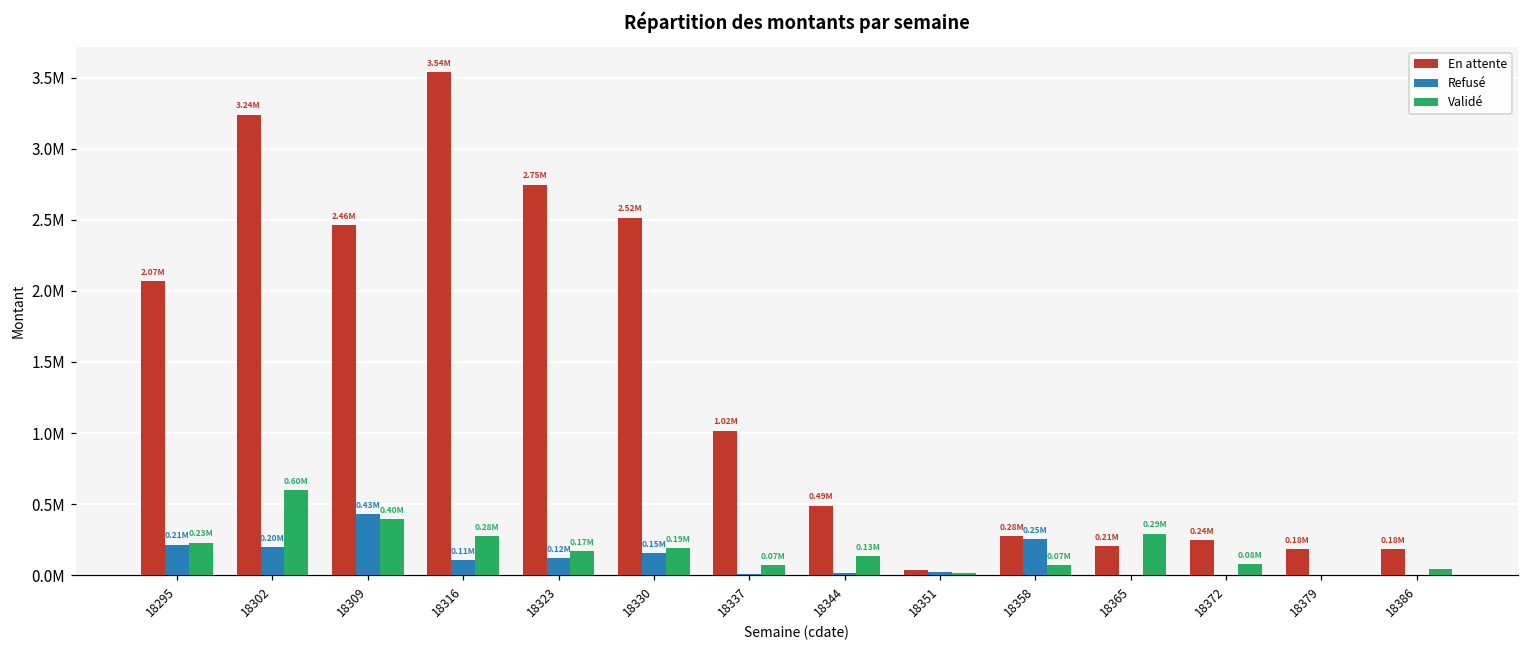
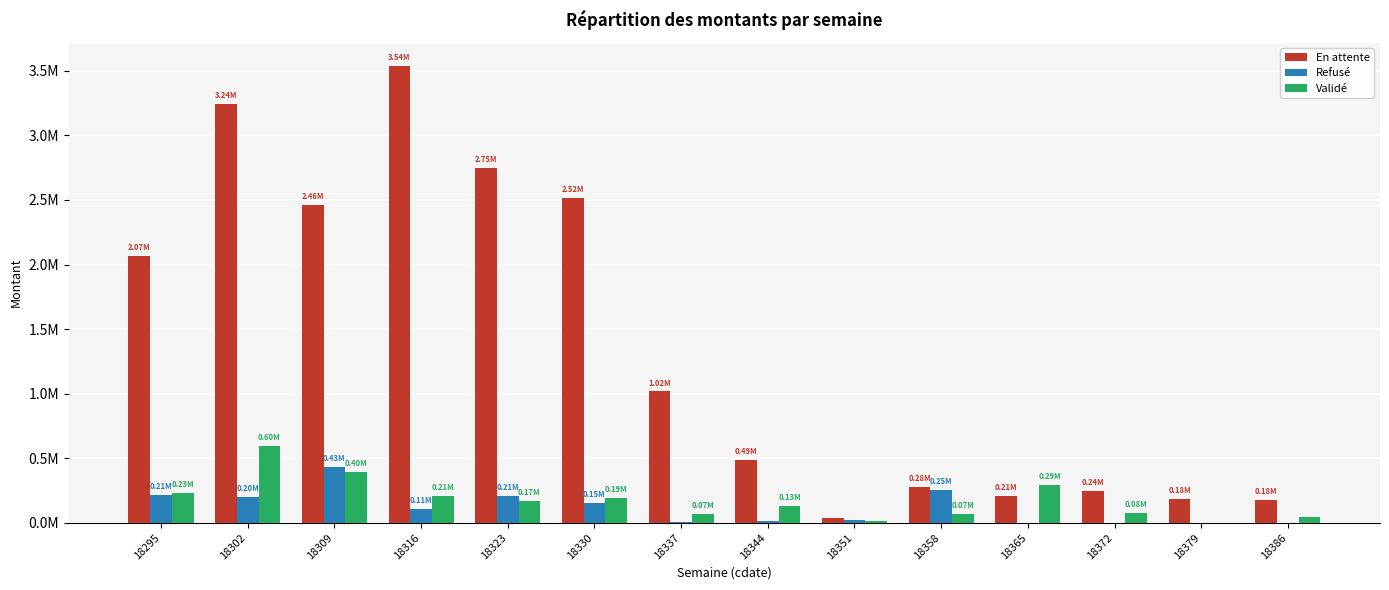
Validé, 18316: 0.28M -> 0.21M
Refusé, 18323: 0.12M -> 0.21M
